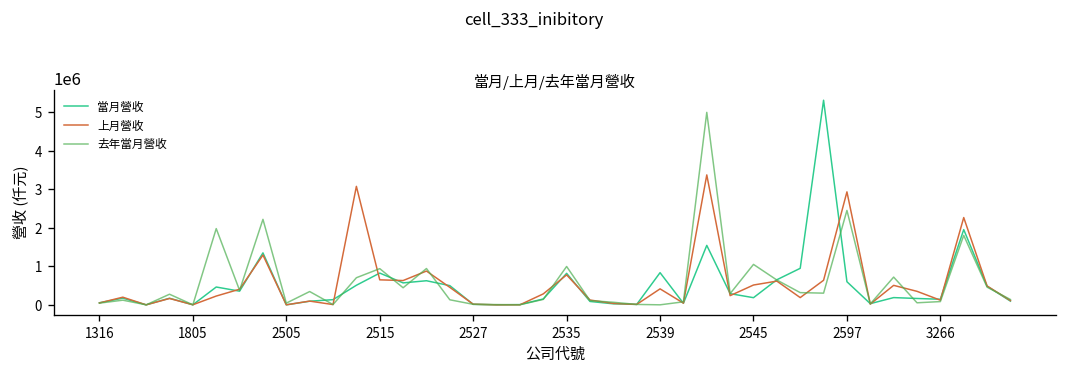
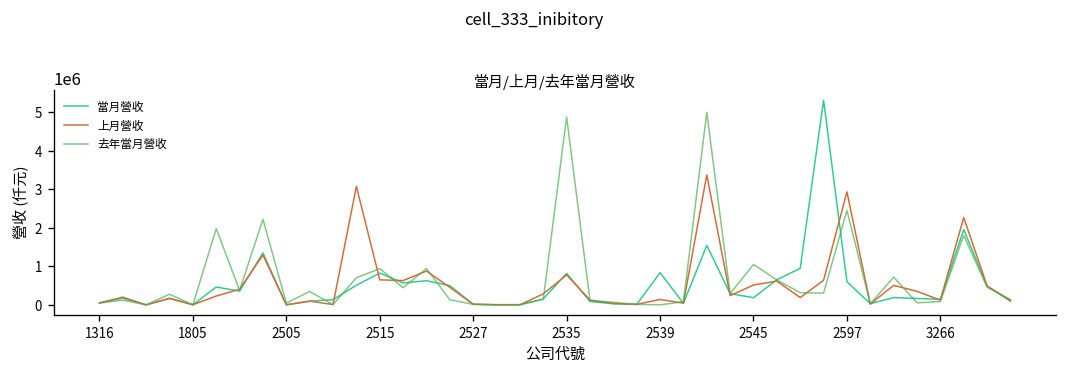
去年當月營收, 2535: 1000000 -> 4900000
上月營收, 2539: 400000 -> 100000
